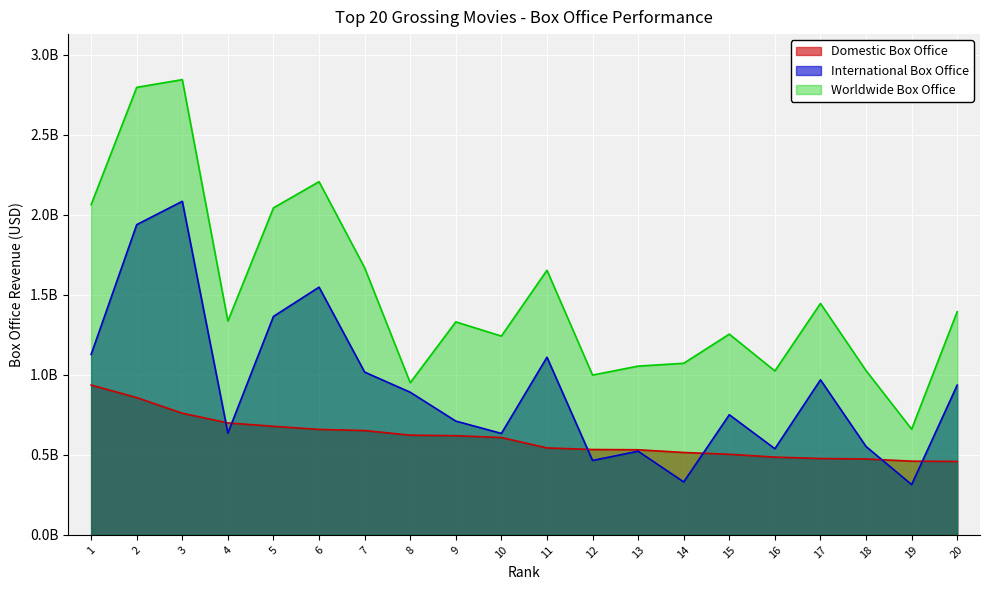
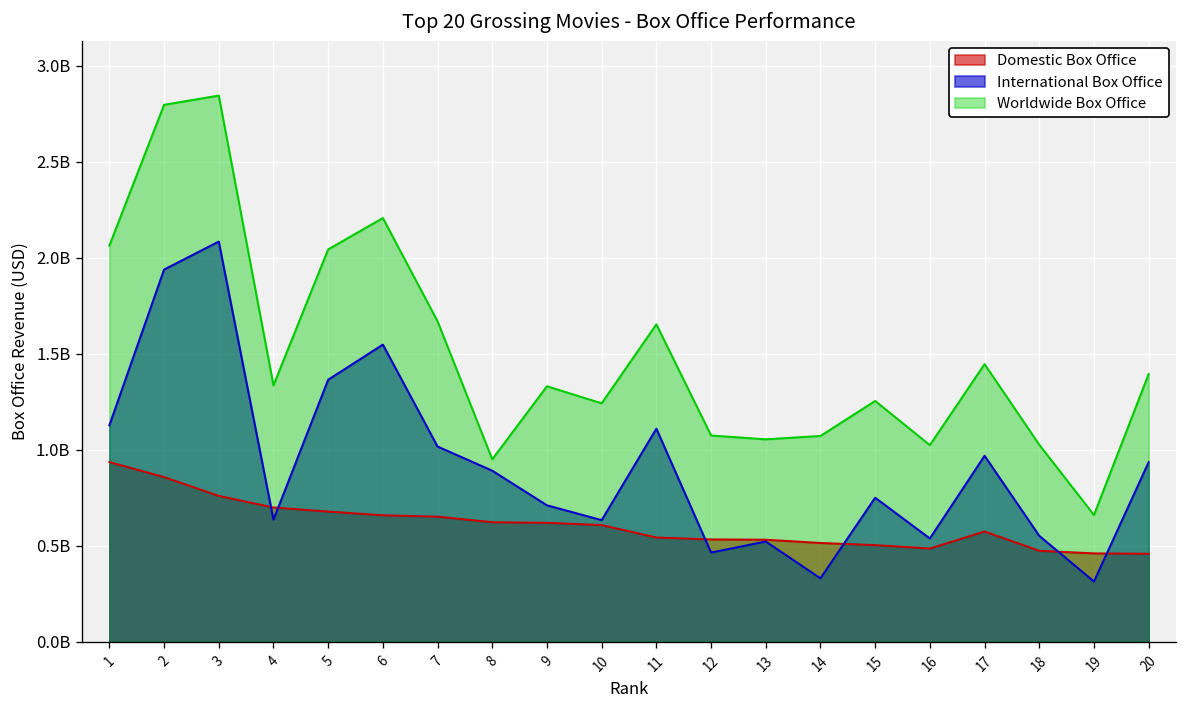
Worldwide Box Office, 12: 1000000000 -> 1080000000
Domestic Box Office, 17: 480000000 -> 580000000
